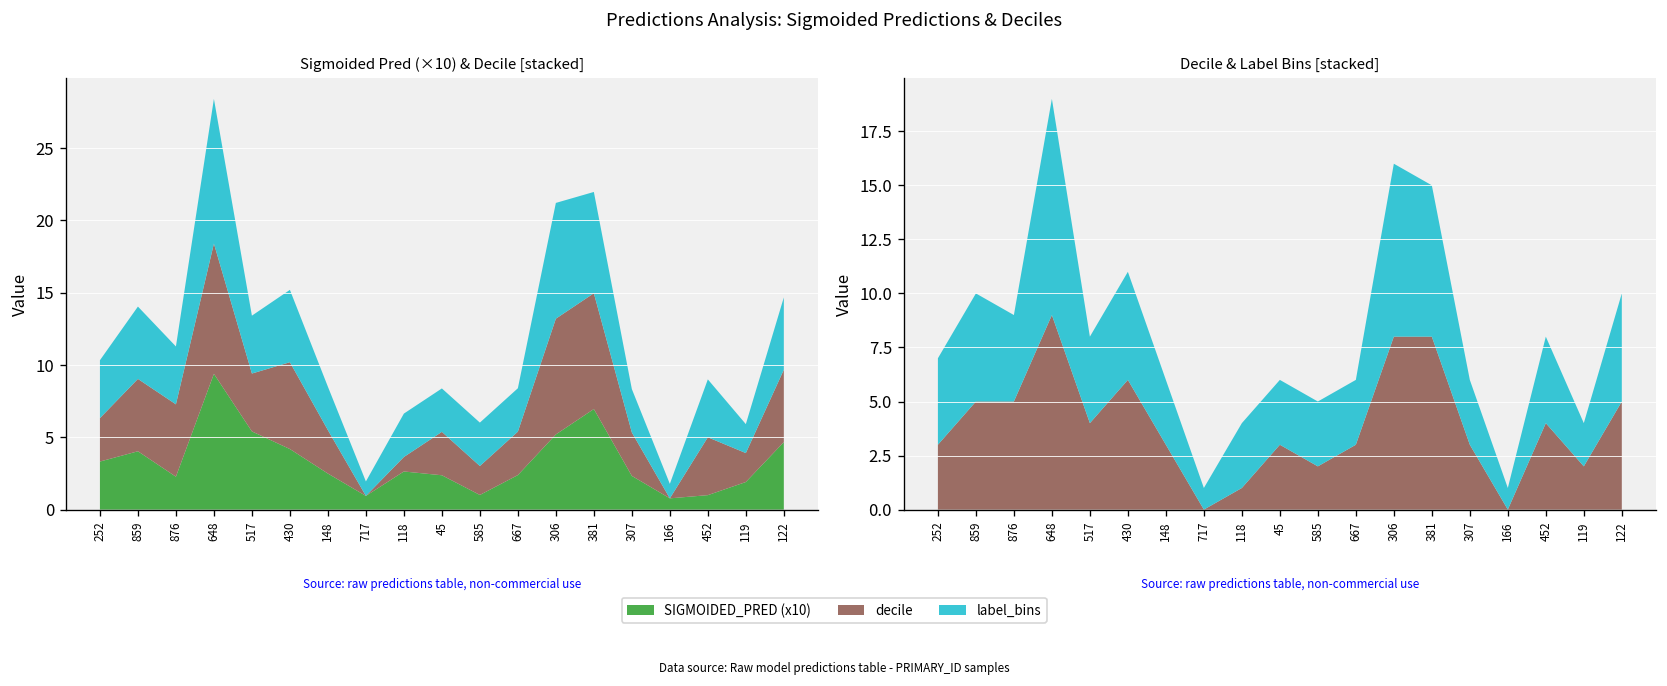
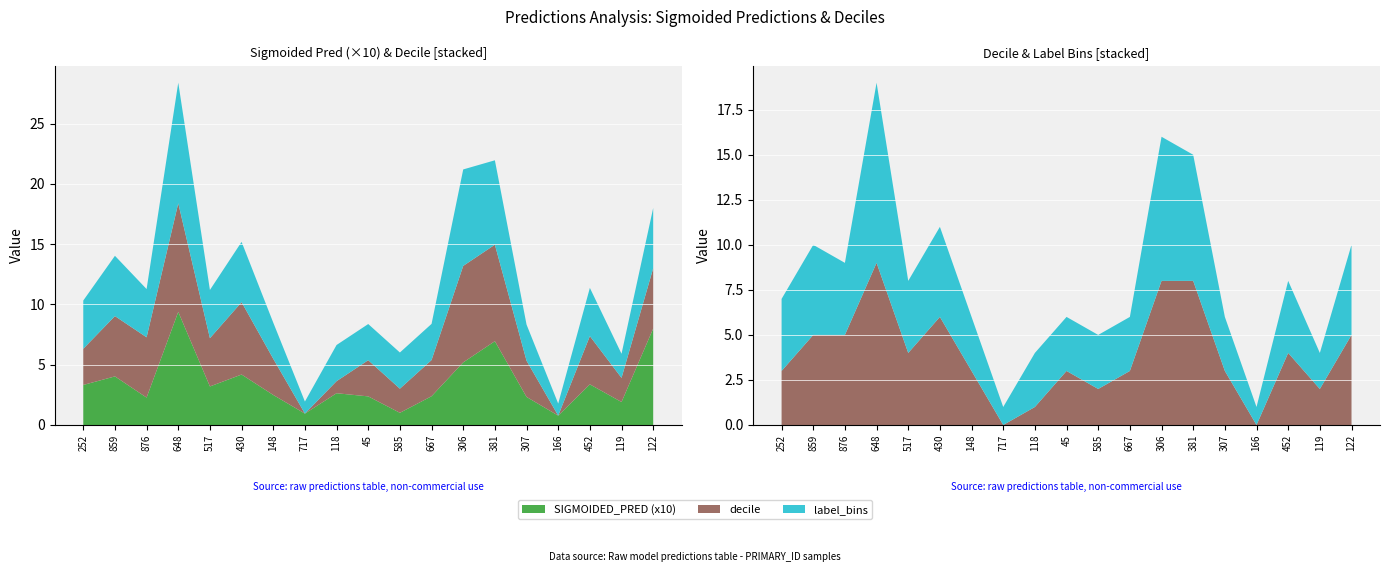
Sigmoided Pred (×10) & Decile [stacked], SIGMOIDED_PRED (x10), 517: 5.4 -> 3.2
Sigmoided Pred (×10) & Decile [stacked], SIGMOIDED_PRED (x10), 452: 1.0 -> 3.4
Sigmoided Pred (×10) & Decile [stacked], SIGMOIDED_PRED (x10), 122: 4.7 -> 8.0
